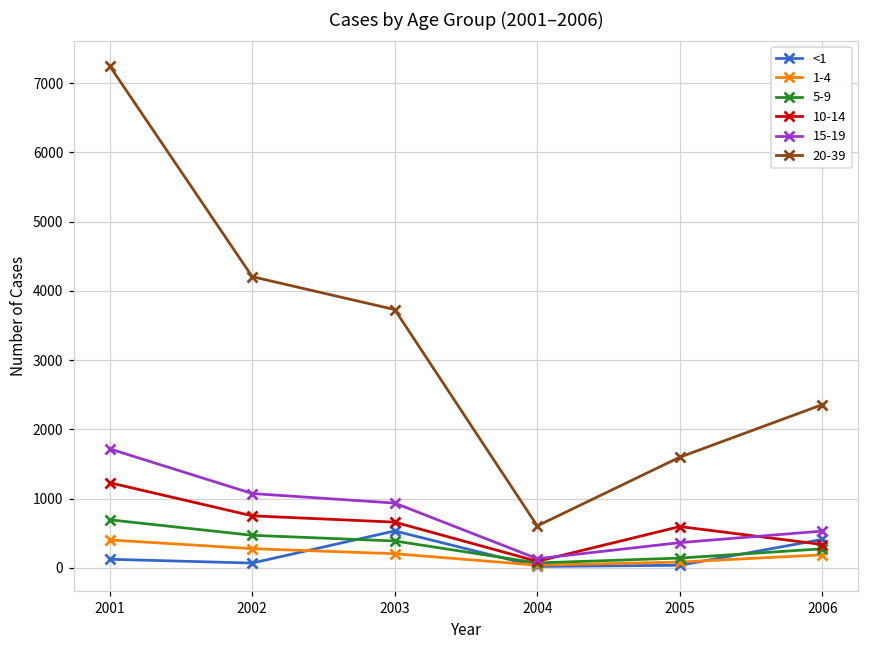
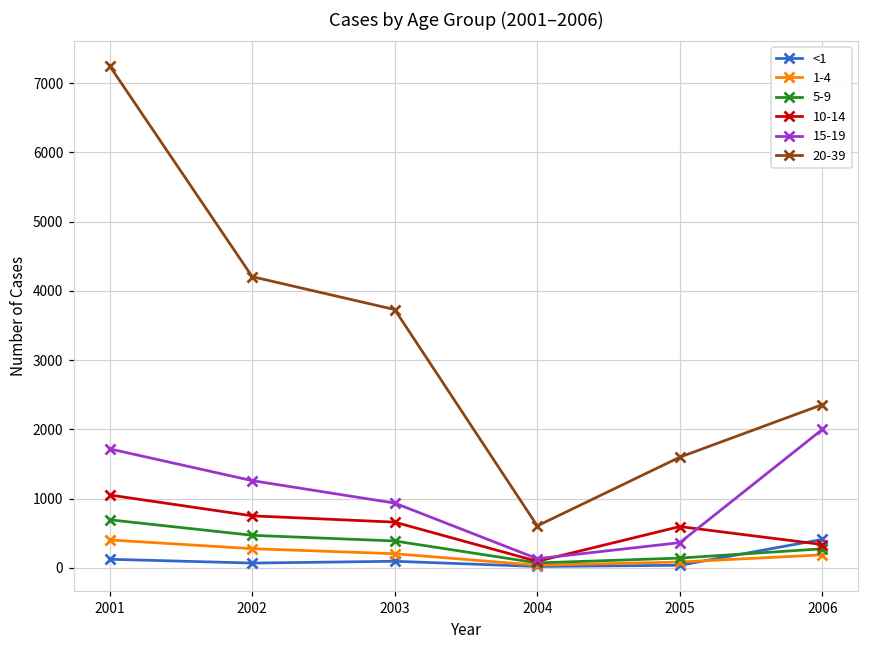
10-14, 2001: 1200 -> 1100
15-19, 2002: 1100 -> 1300
<1, 2003: 500 -> 100
15-19, 2006: 500 -> 2000
